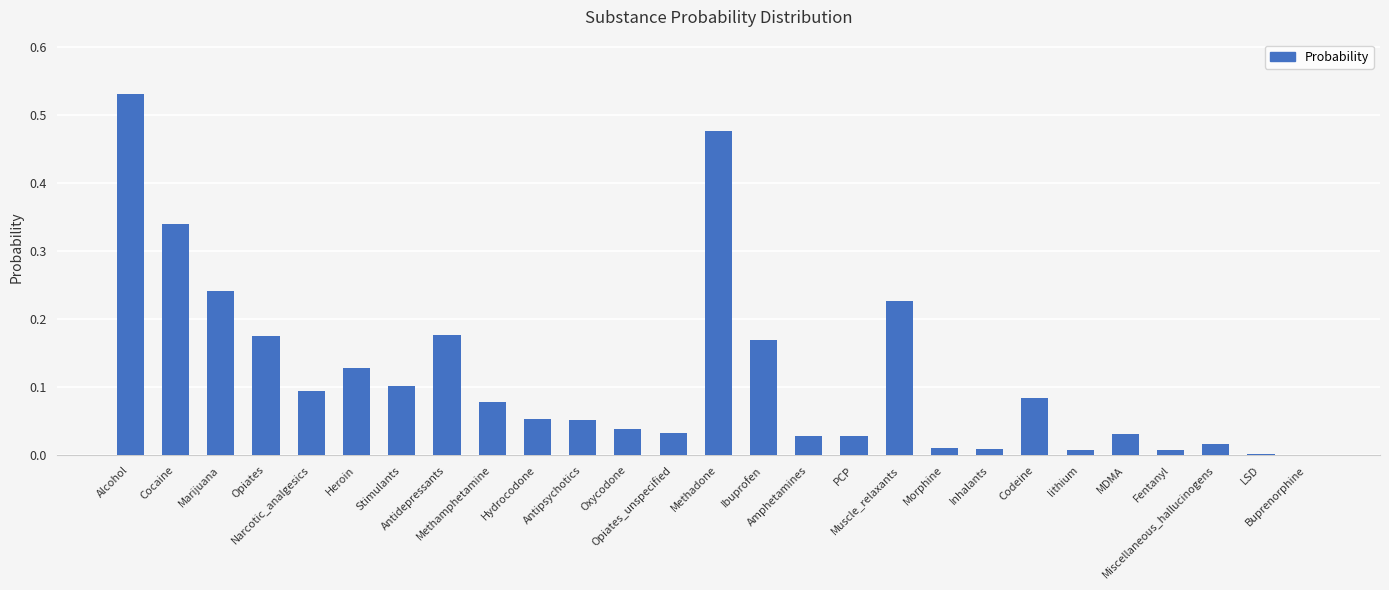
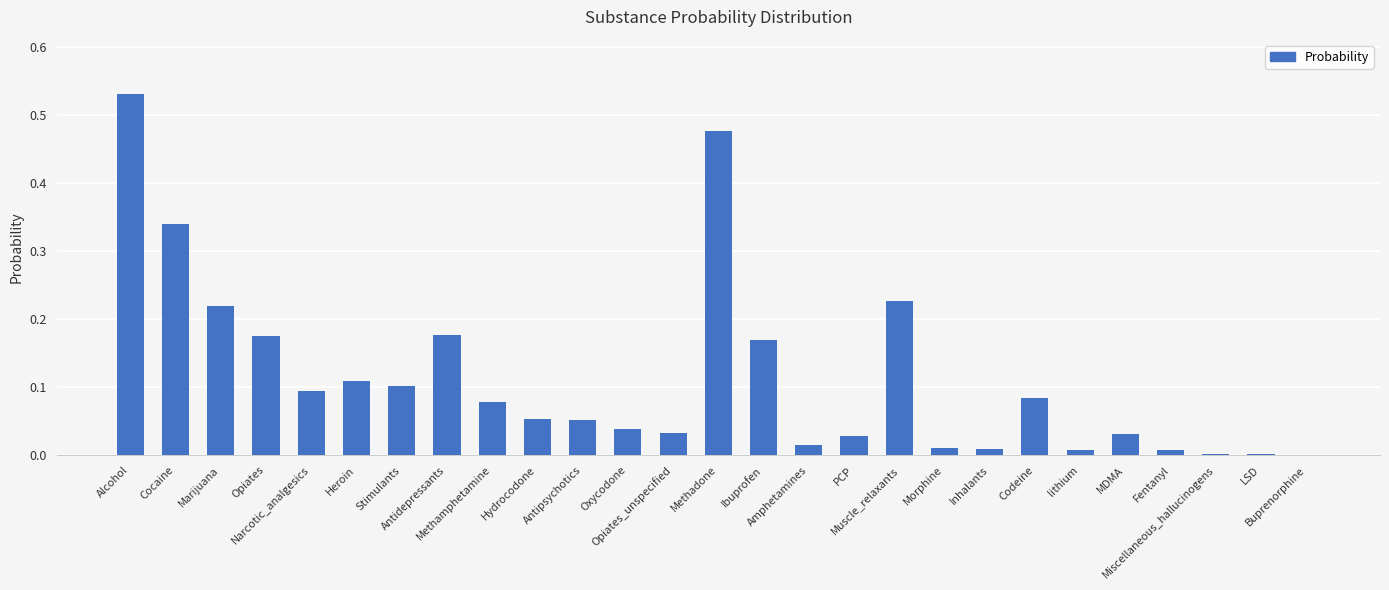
Marijuana: 0.24 -> 0.22
Heroin: 0.13 -> 0.11
Amphetamines: 0.03 -> 0.01
Miscellaneous_hallucinogens: 0.02 -> 0.00
